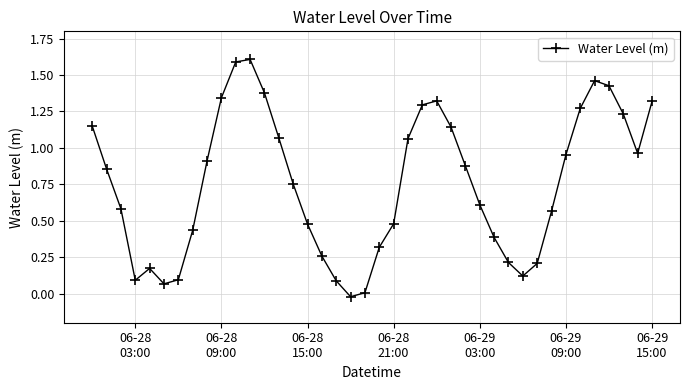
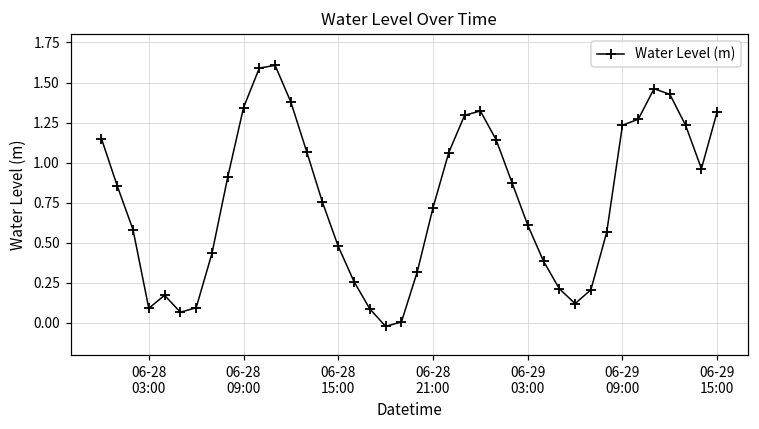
06-28 21:00: 0.48 -> 0.72
06-29 09:00: 0.95 -> 1.23
